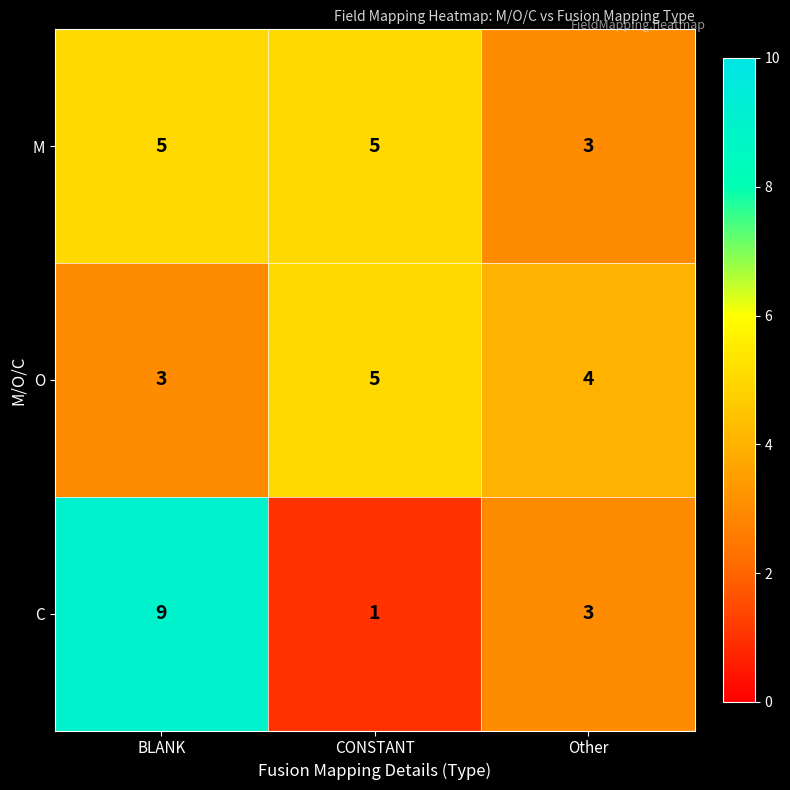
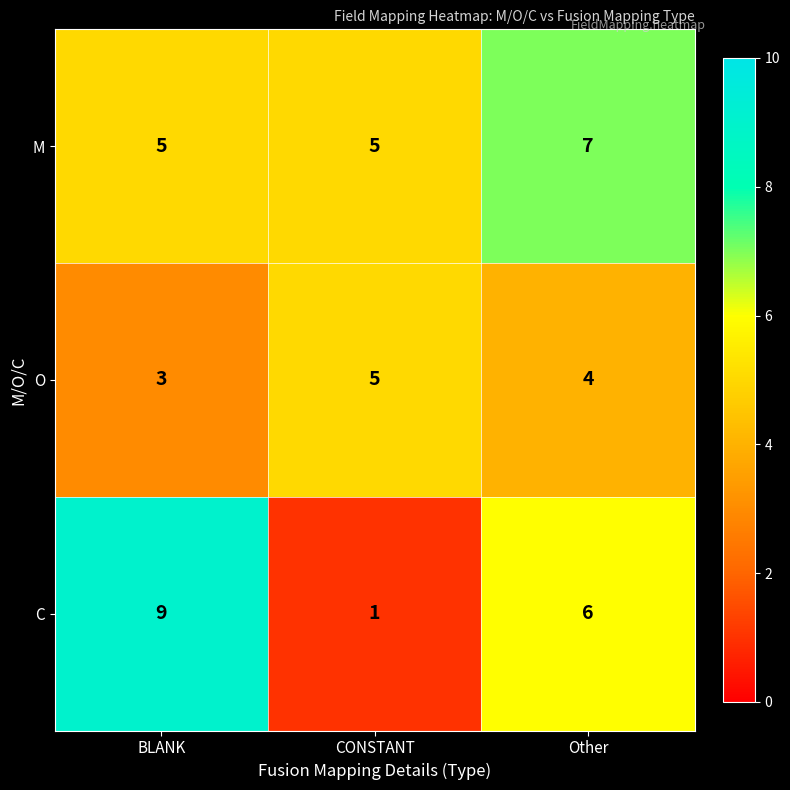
M, Other: 3 -> 7
C, Other: 3 -> 6
